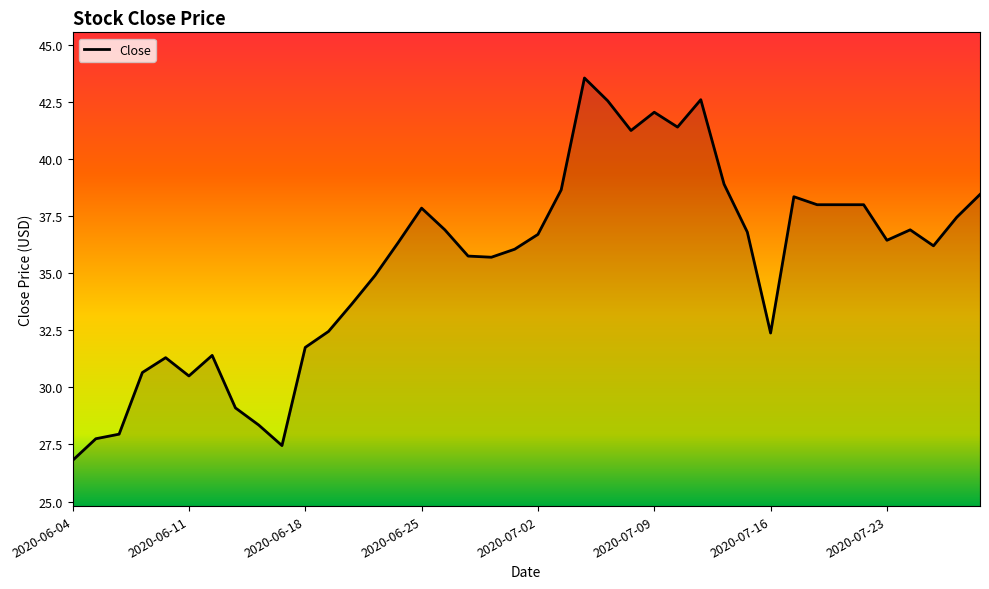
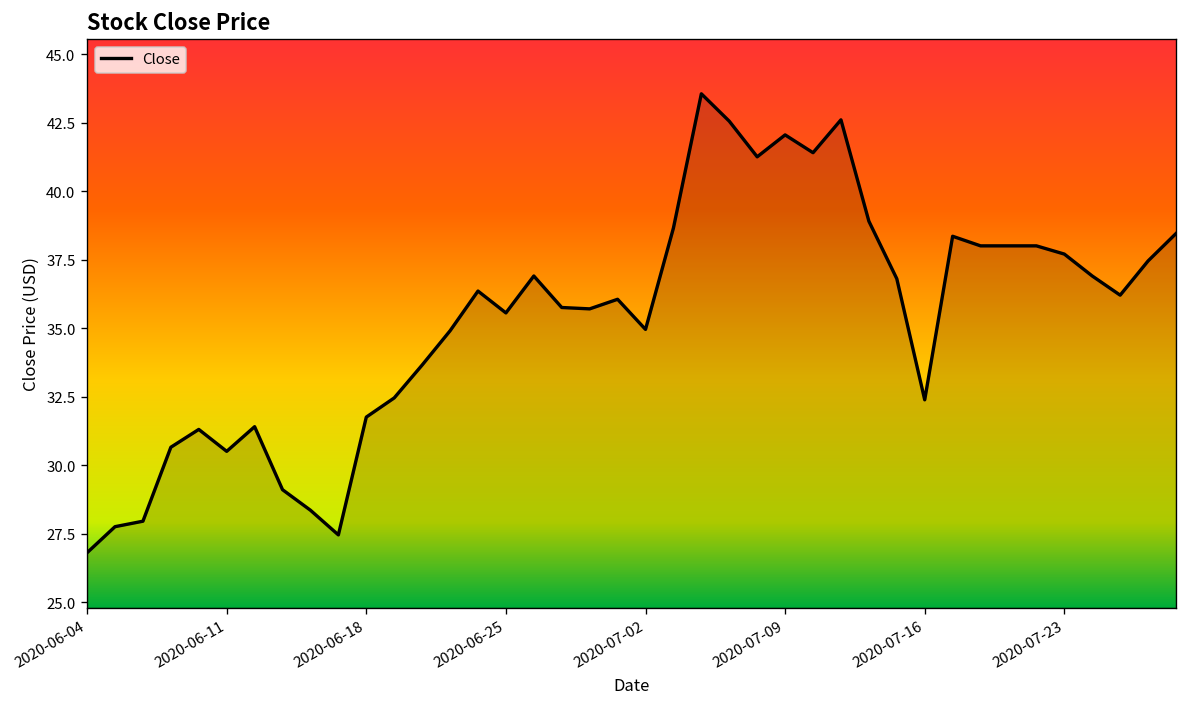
2020-06-25: 37.8 -> 35.6
2020-07-02: 36.7 -> 35.0
2020-07-23: 36.4 -> 37.7
